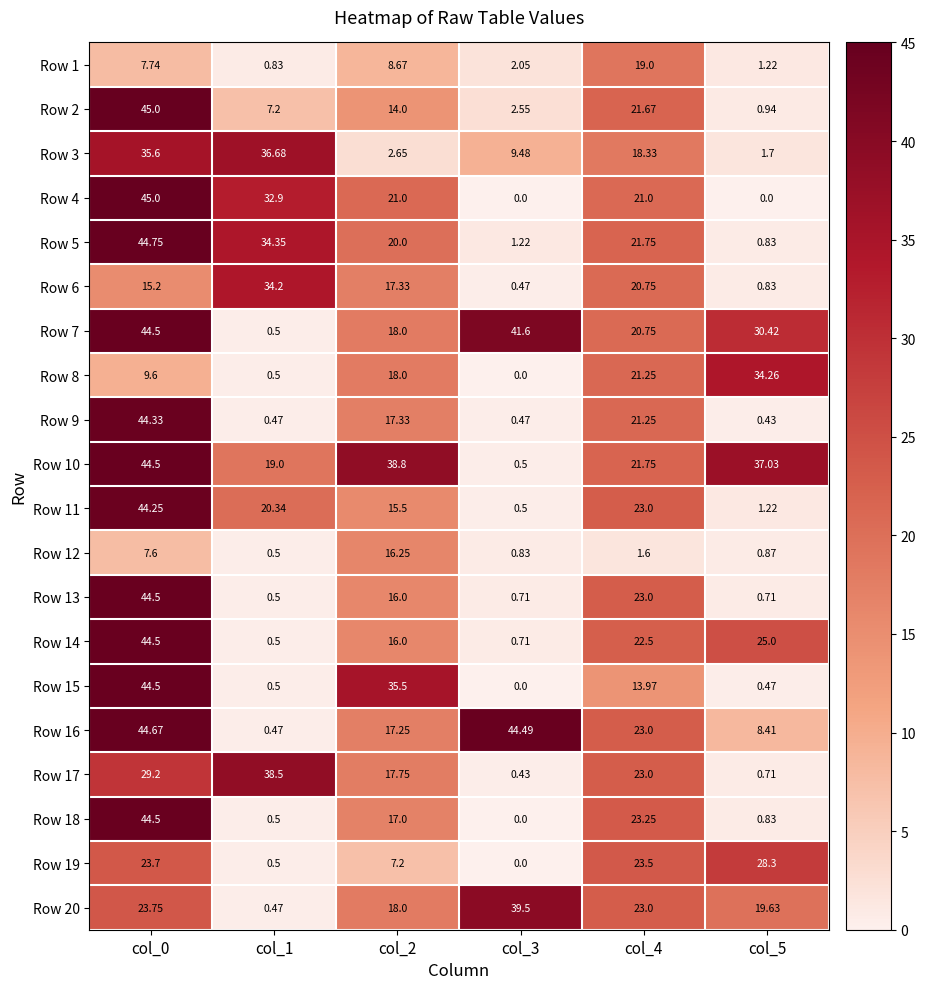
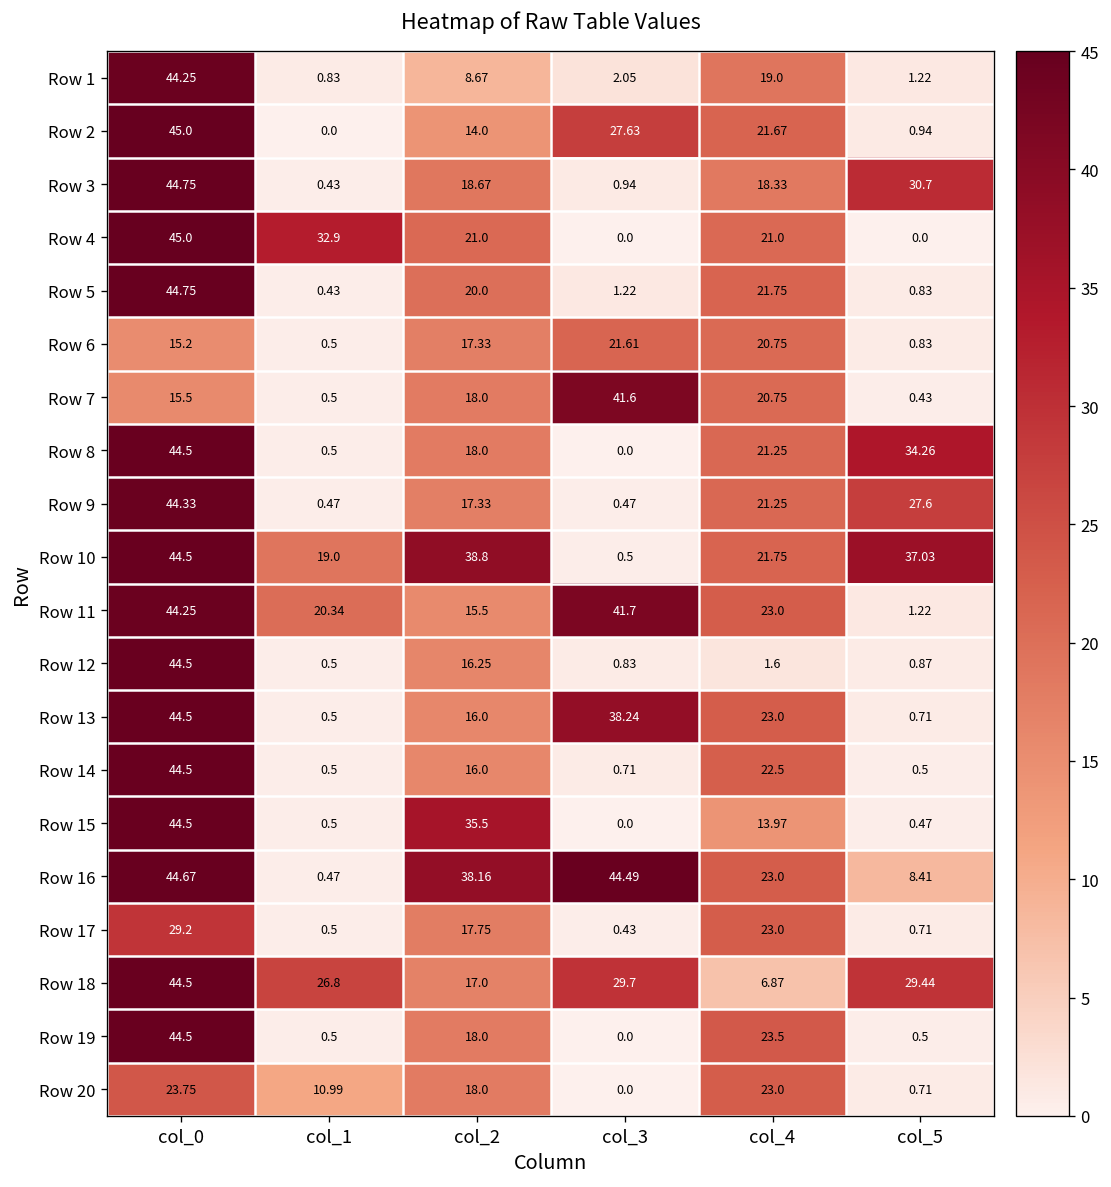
Row 1, col_0: 7.74 -> 44.25
Row 2, col_1: 7.2 -> 0.0
Row 2, col_3: 2.55 -> 27.63
Row 3, col_0: 35.6 -> 44.75
Row 3, col_1: 36.68 -> 0.43
Row 3, col_2: 2.65 -> 18.67
Row 3, col_3: 9.48 -> 0.94
Row 3, col_5: 1.7 -> 30.7
Row 5, col_1: 34.35 -> 0.43
Row 6, col_1: 34.2 -> 0.5
Row 6, col_3: 0.47 -> 21.61
Row 7, col_0: 44.5 -> 15.5
Row 7, col_5: 30.42 -> 0.43
Row 8, col_0: 9.6 -> 44.5
Row 9, col_5: 0.43 -> 27.6
Row 11, col_3: 0.5 -> 41.7
Row 12, col_0: 7.6 -> 44.5
Row 13, col_3: 0.71 -> 38.24
Row 14, col_5: 25.0 -> 0.5
Row 16, col_2: 17.25 -> 38.16
Row 17, col_1: 38.5 -> 0.5
Row 18, col_1: 0.5 -> 26.8
Row 18, col_3: 0.0 -> 29.7
Row 18, col_4: 23.25 -> 6.87
Row 18, col_5: 0.83 -> 29.44
Row 19, col_0: 23.7 -> 44.5
Row 19, col_2: 7.2 -> 18.0
Row 19, col_5: 28.3 -> 0.5
Row 20, col_1: 0.47 -> 10.99
Row 20, col_3: 39.5 -> 0.0
Row 20, col_5: 19.63 -> 0.71
